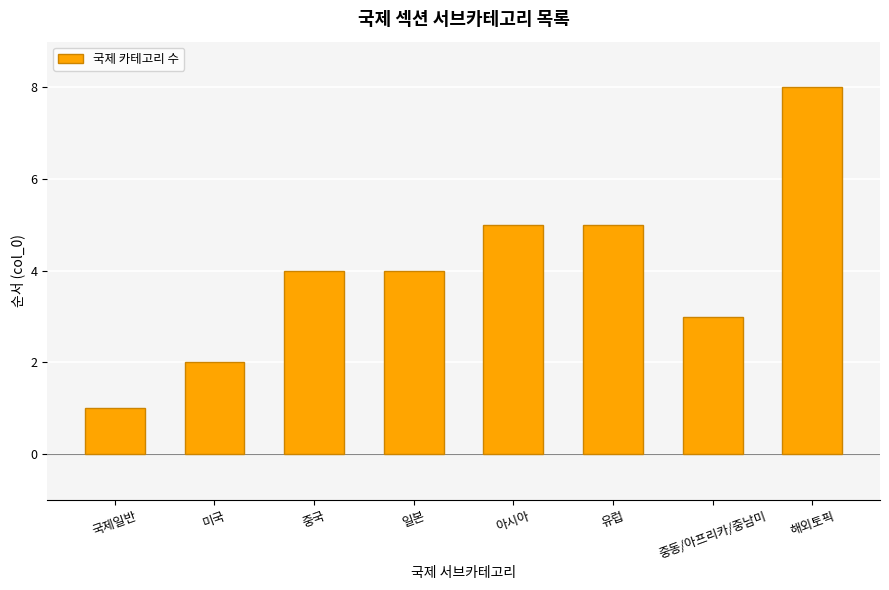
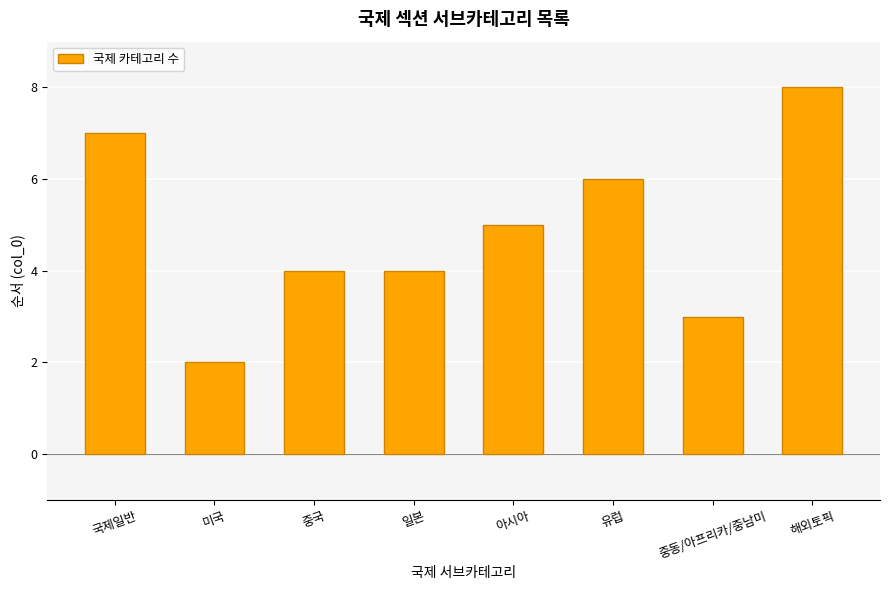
국제일반: 1 -> 7
유럽: 5 -> 6
